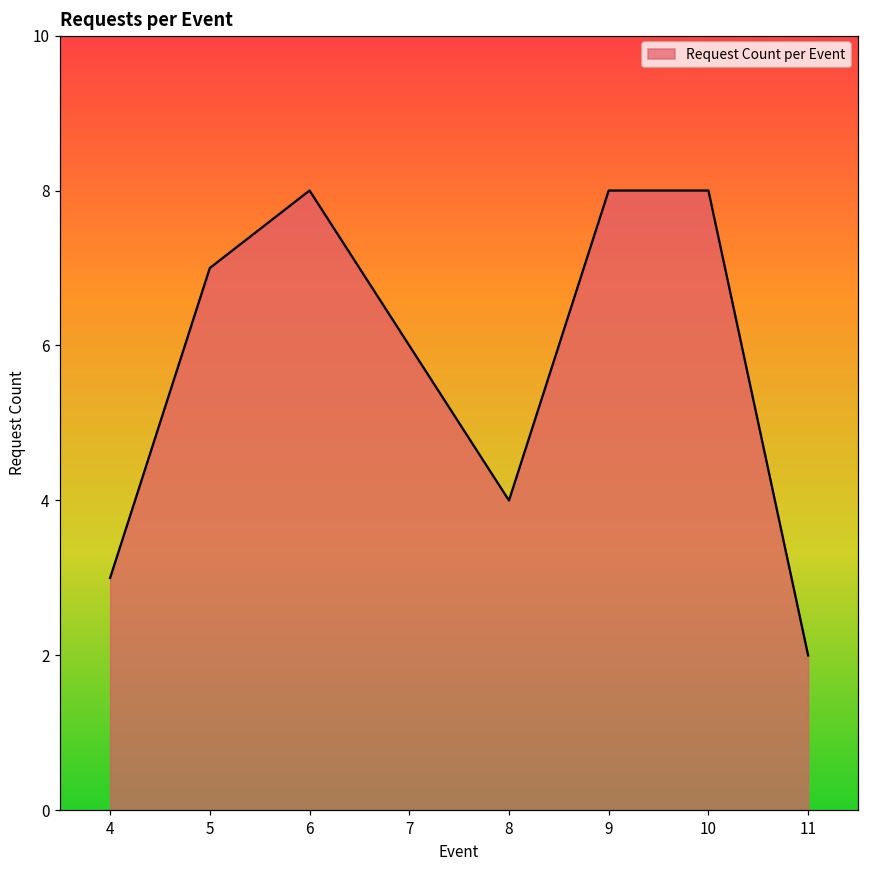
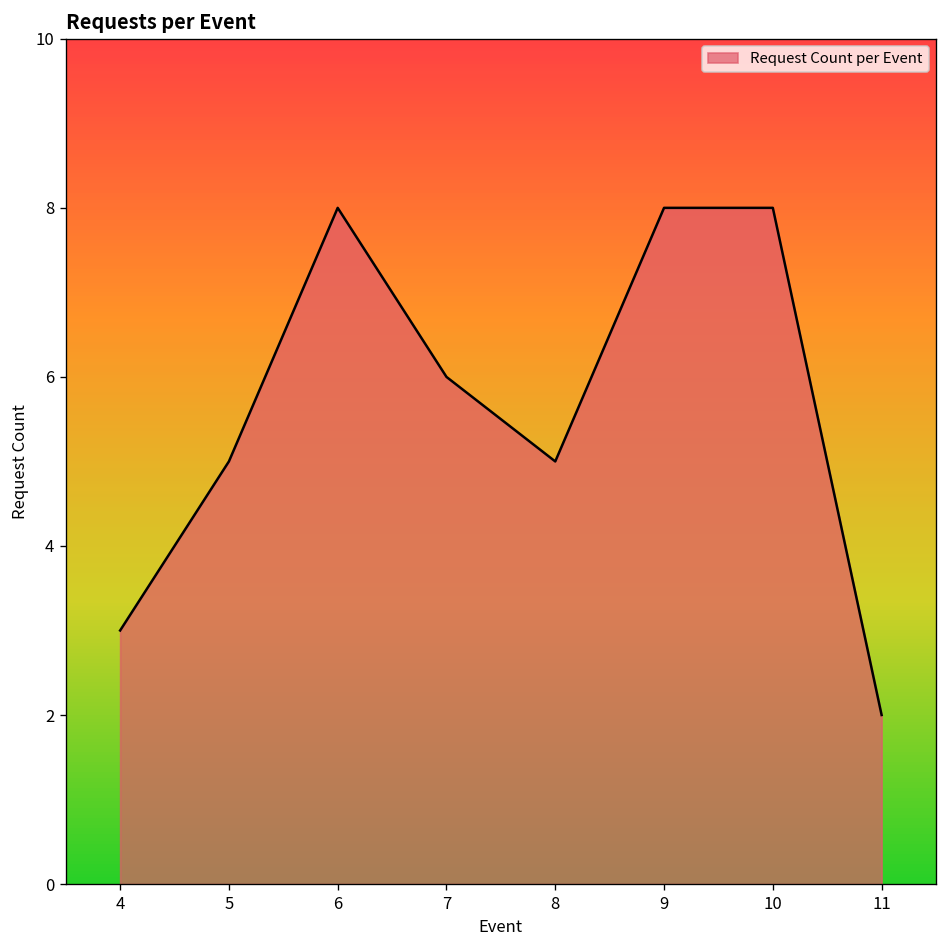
5: 7 -> 5
8: 4 -> 5
